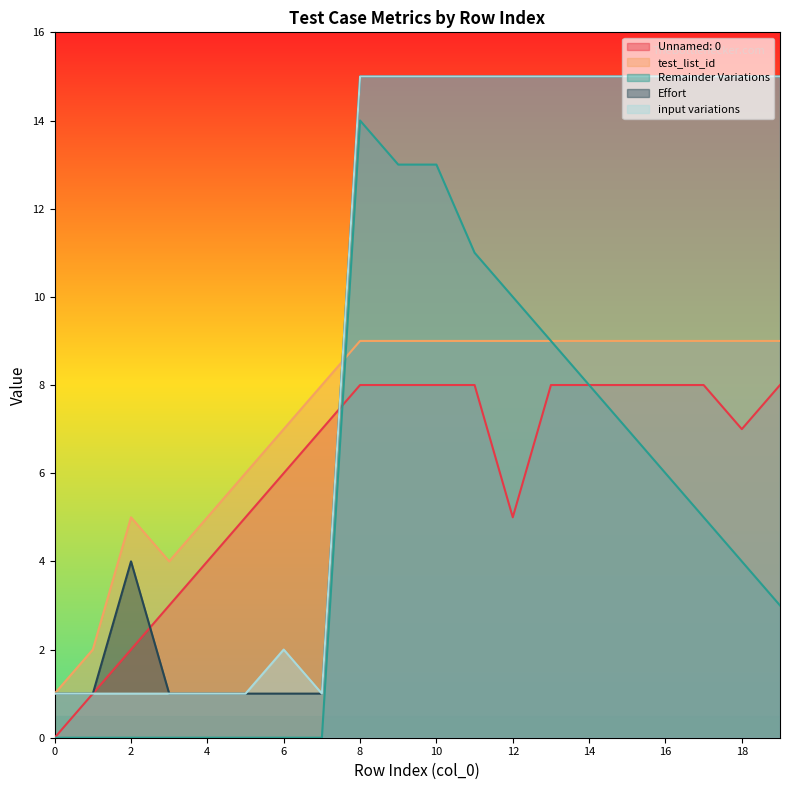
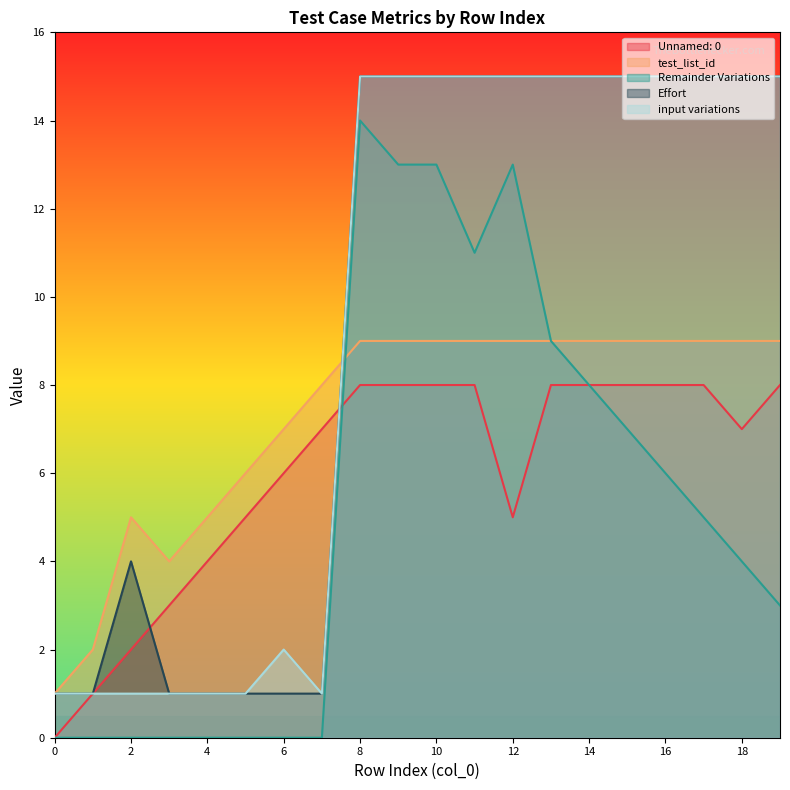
Remainder Variations, 12: 10 -> 13
